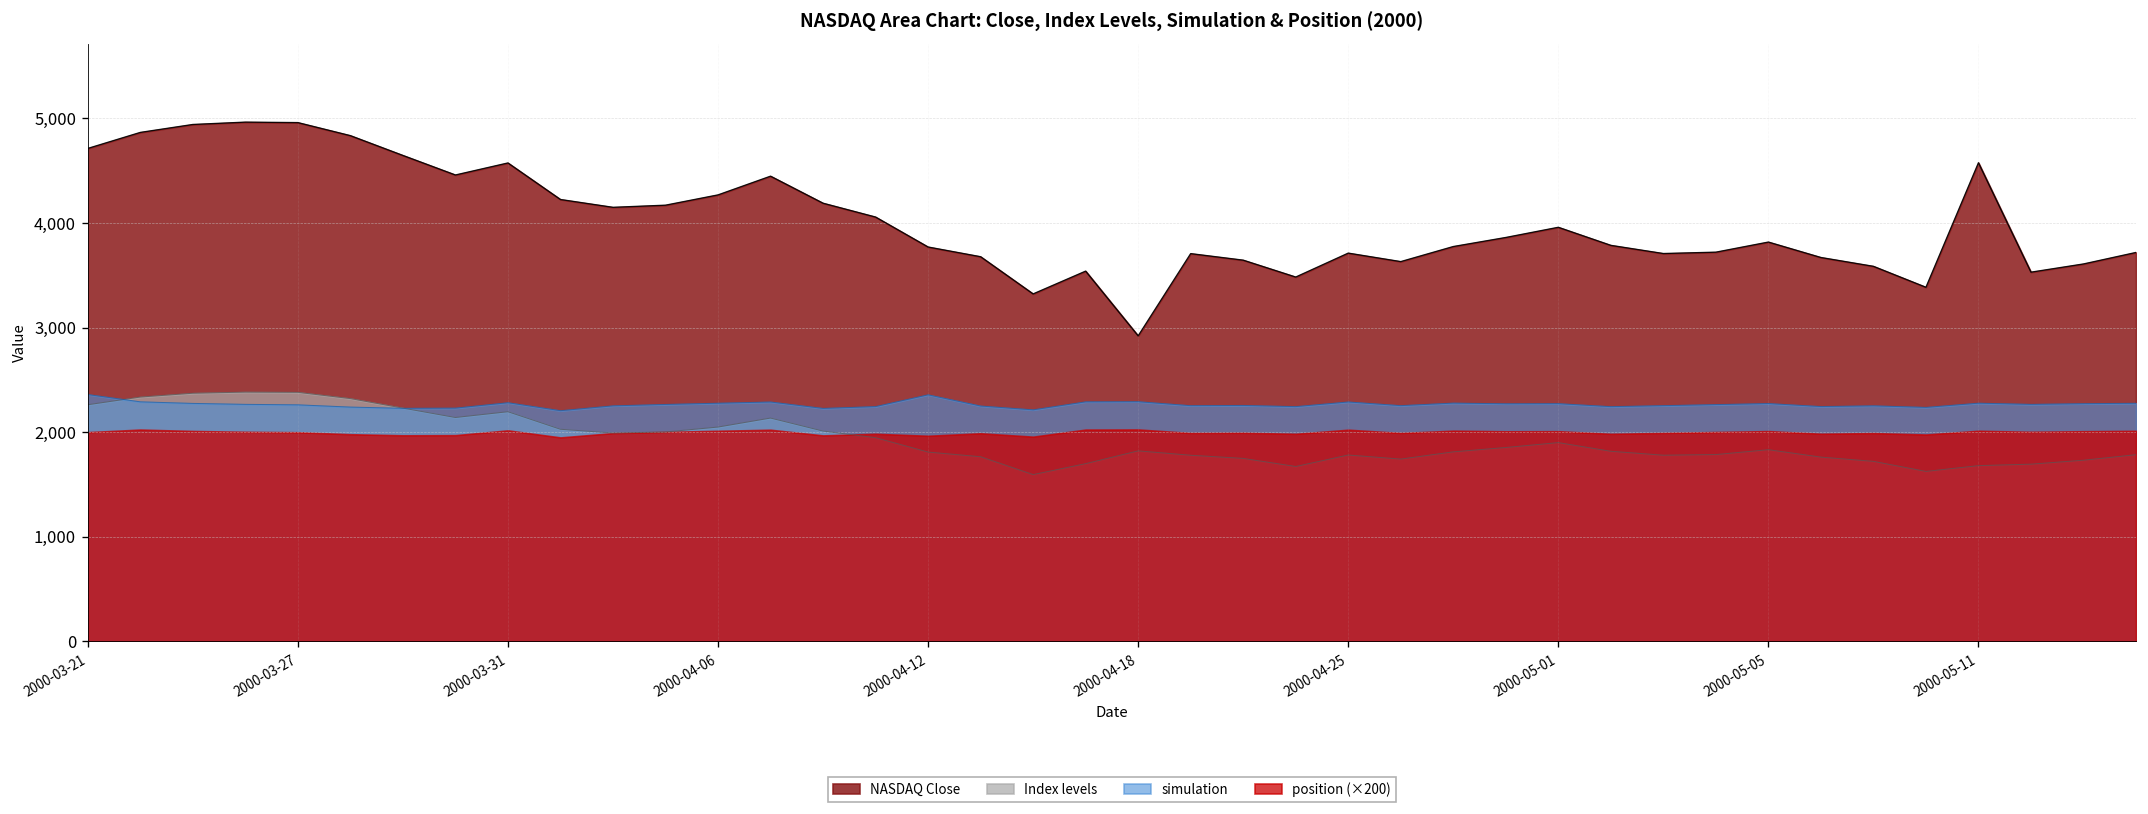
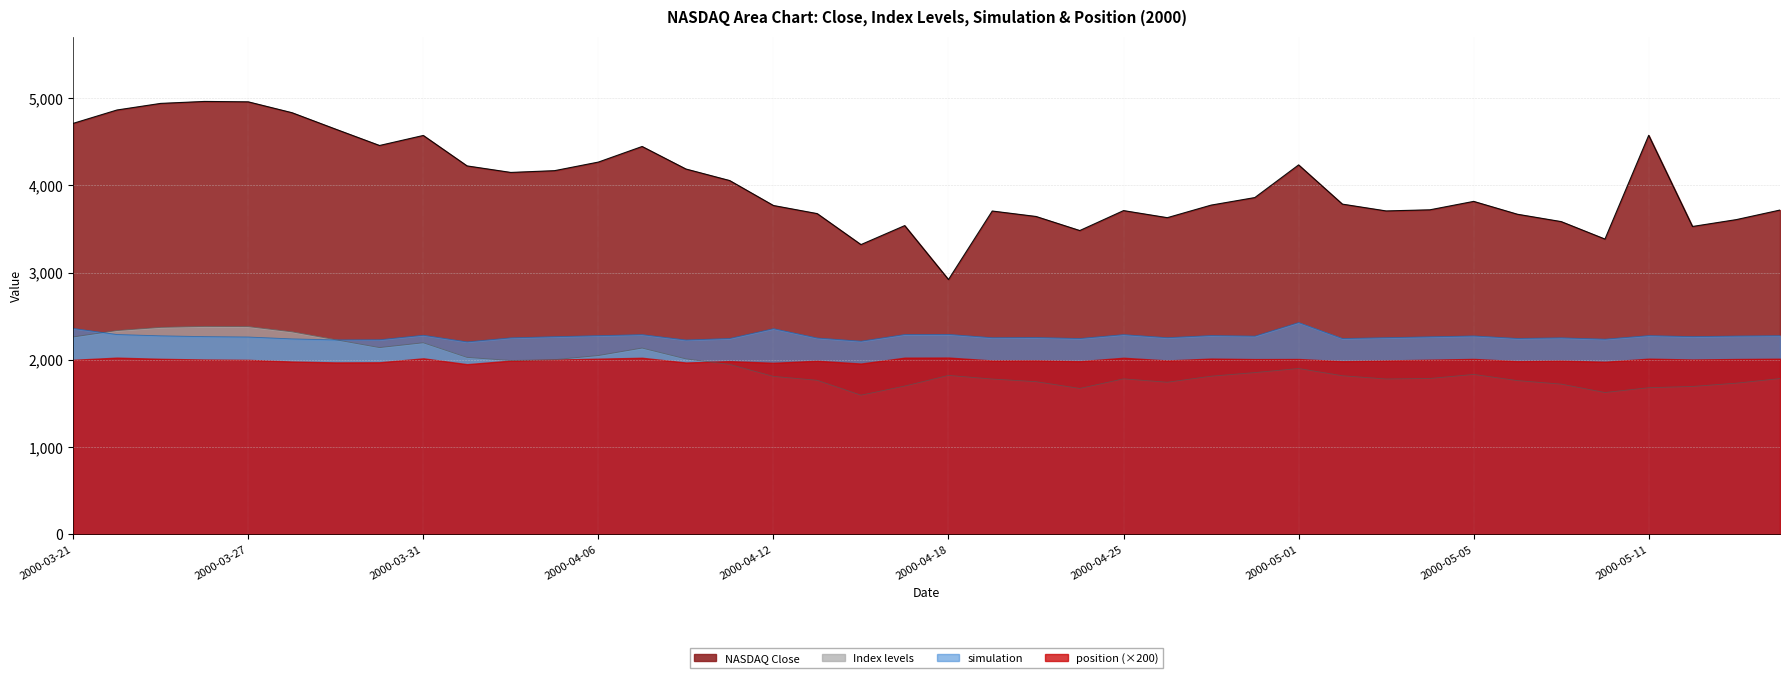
NASDAQ Close, 2000-05-01: 4,000 -> 4,200
simulation, 2000-05-01: 2,300 -> 2,400
